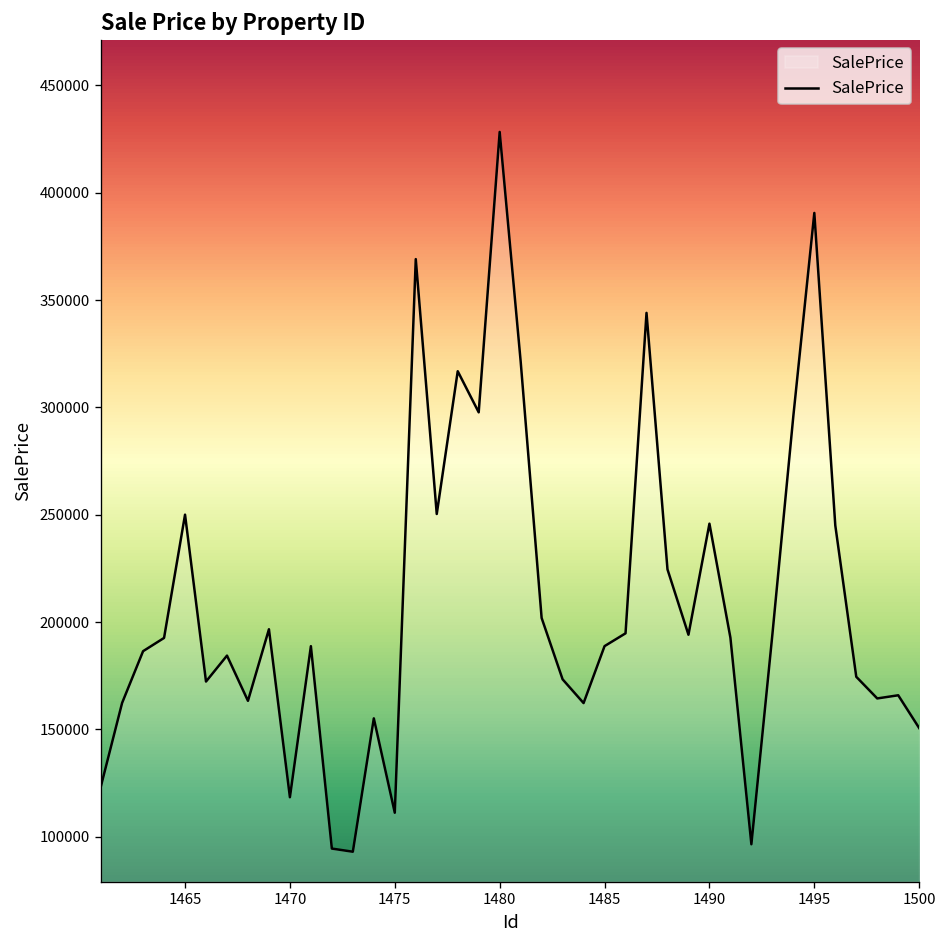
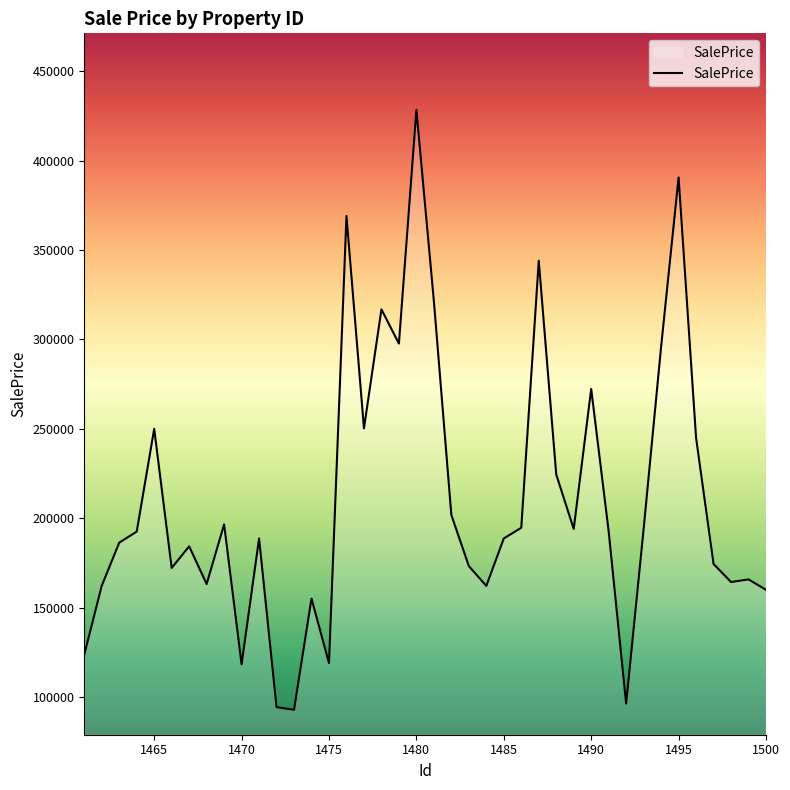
1475: 111000 -> 119000
1490: 246000 -> 272000
1500: 151000 -> 160000
